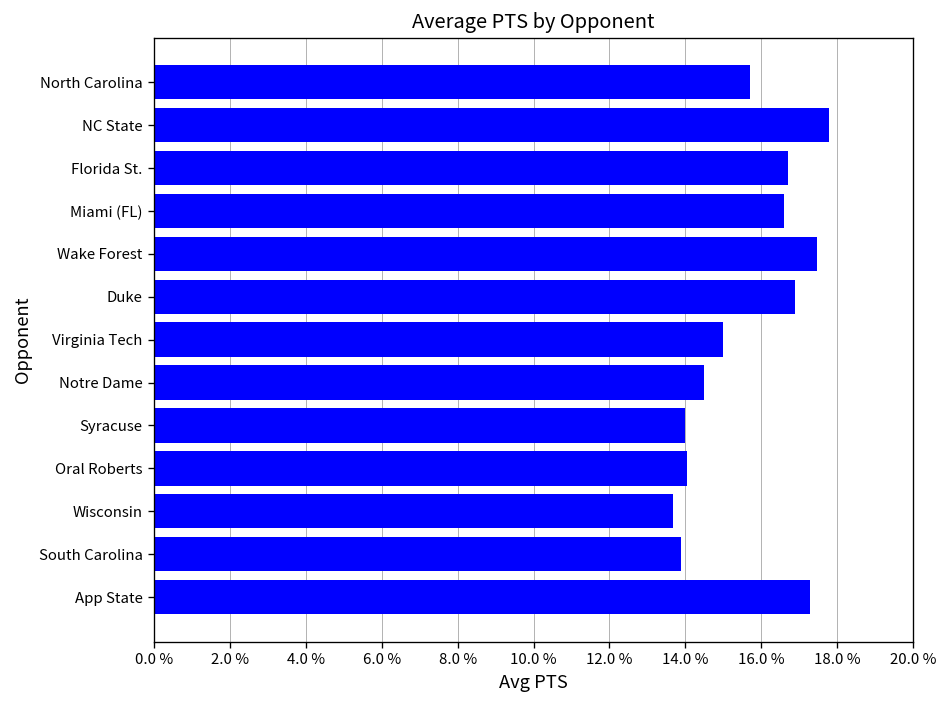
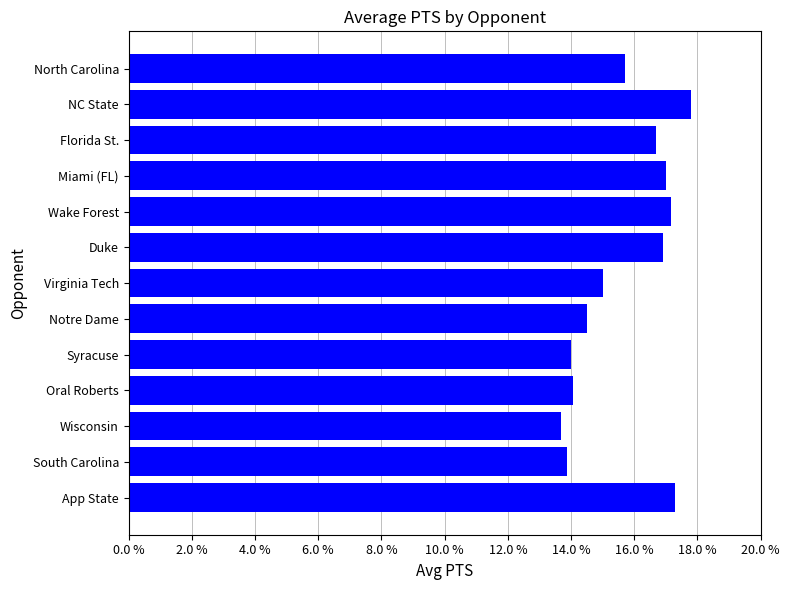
Miami (FL): 16.6 % -> 17.0 %
Wake Forest: 17.5 % -> 17.2 %
